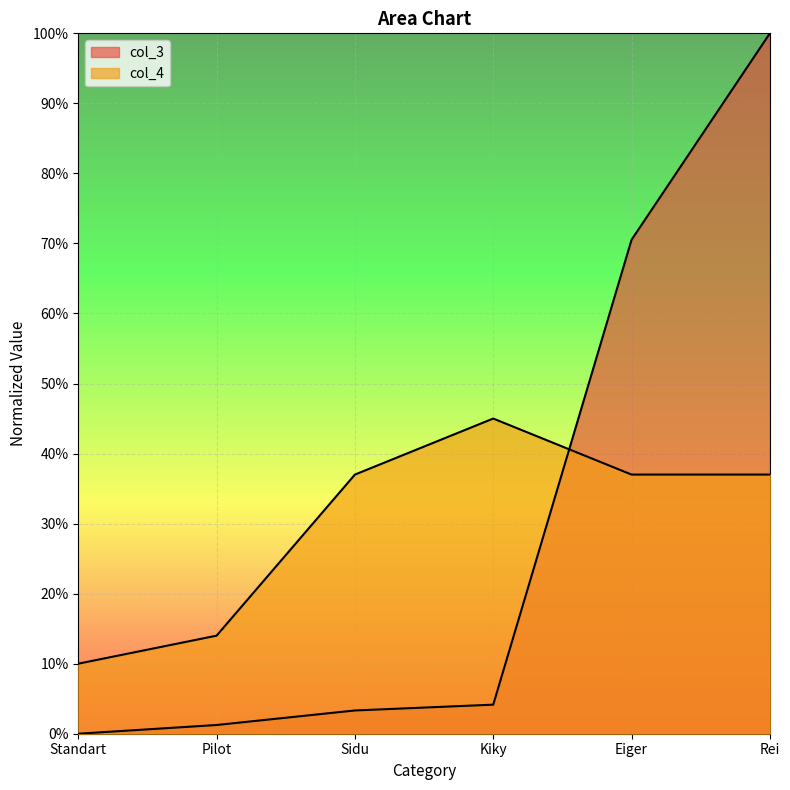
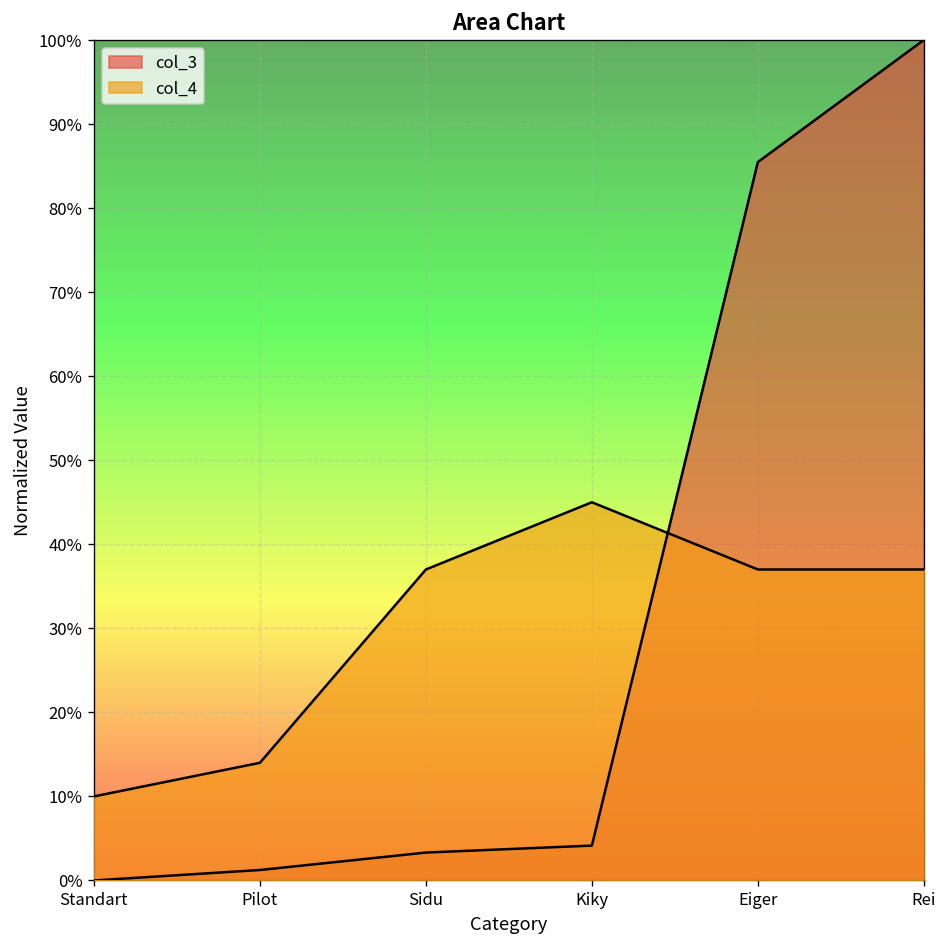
col_3, Eiger: 71% -> 85%
